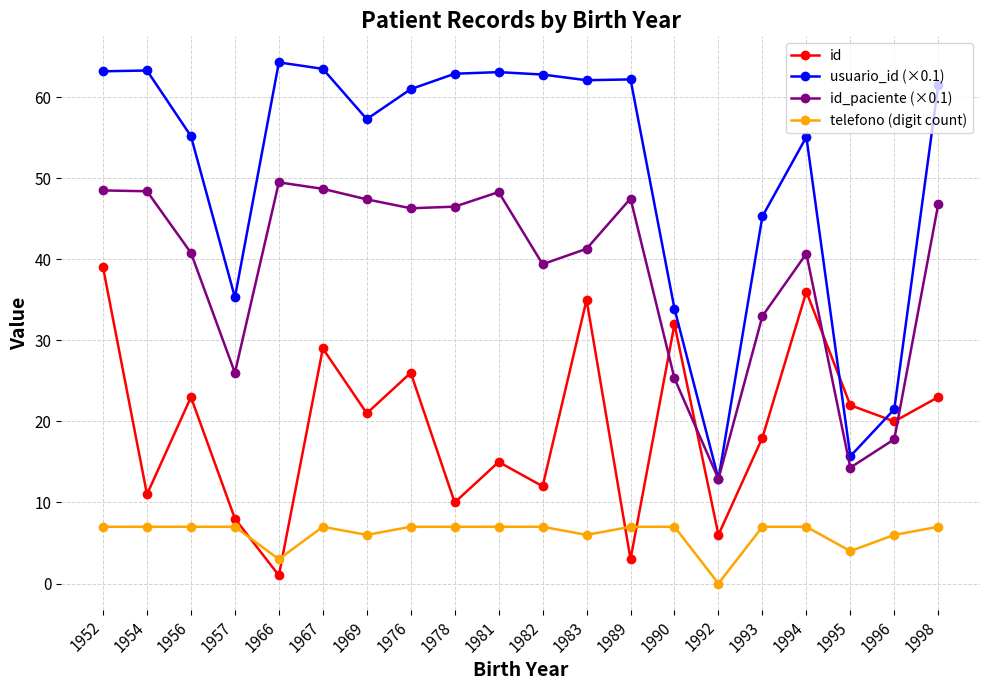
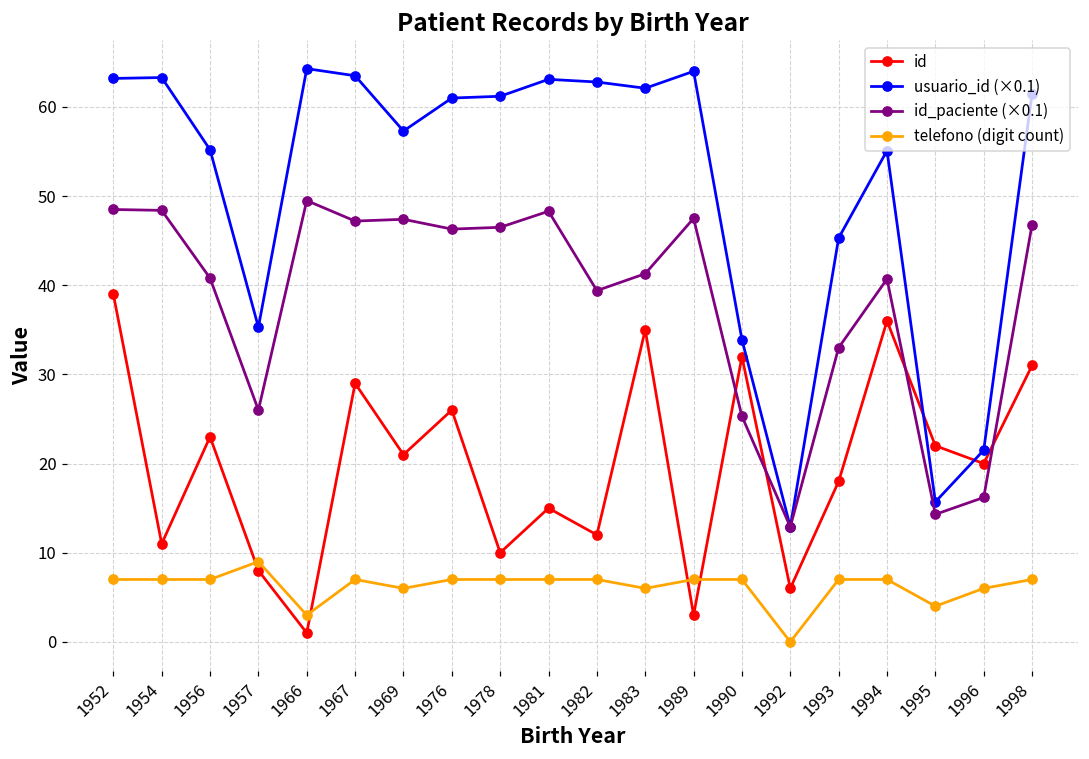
telefono (digit count), 1957: 7 -> 9
id_paciente (×0.1), 1967: 49 -> 47
usuario_id (×0.1), 1978: 63 -> 61
usuario_id (×0.1), 1989: 62 -> 64
id_paciente (×0.1), 1996: 18 -> 16
id, 1998: 23 -> 31
